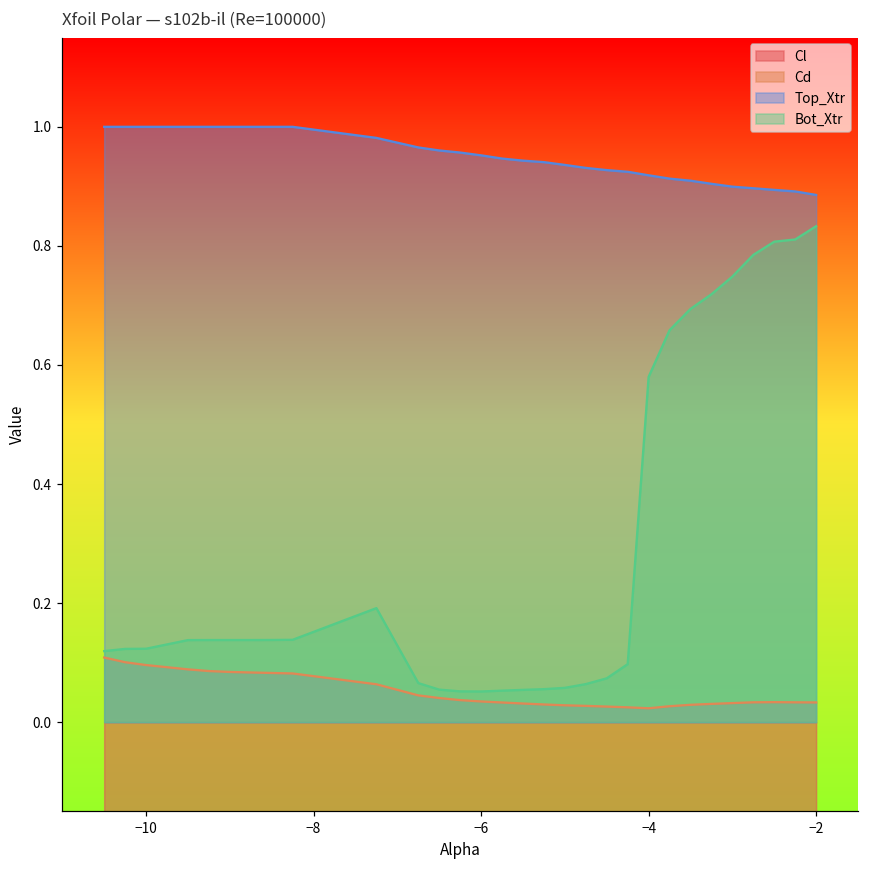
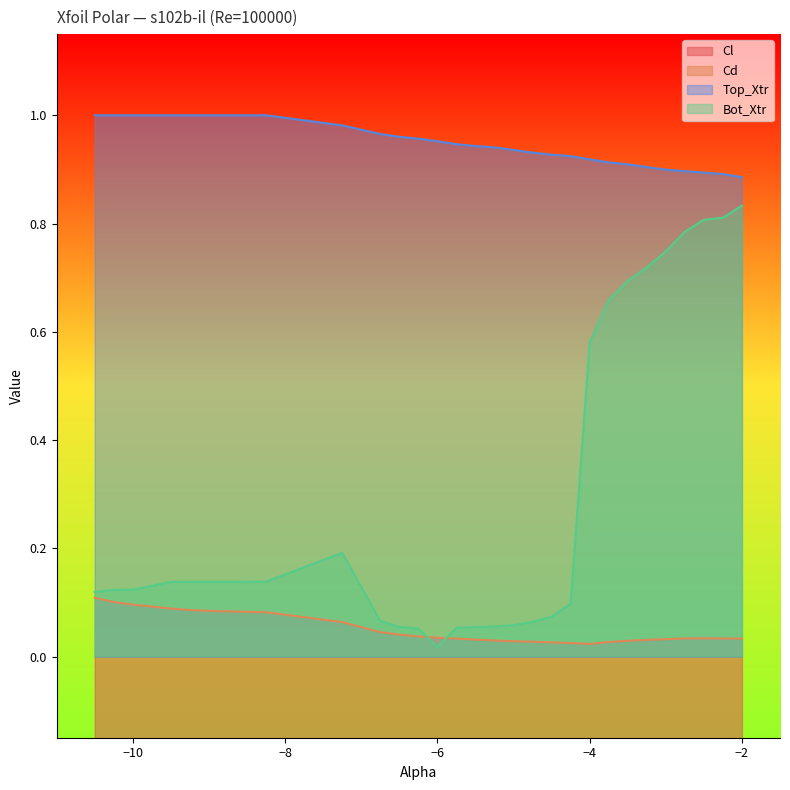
Bot_Xtr, −6: 0.05 -> 0.02
